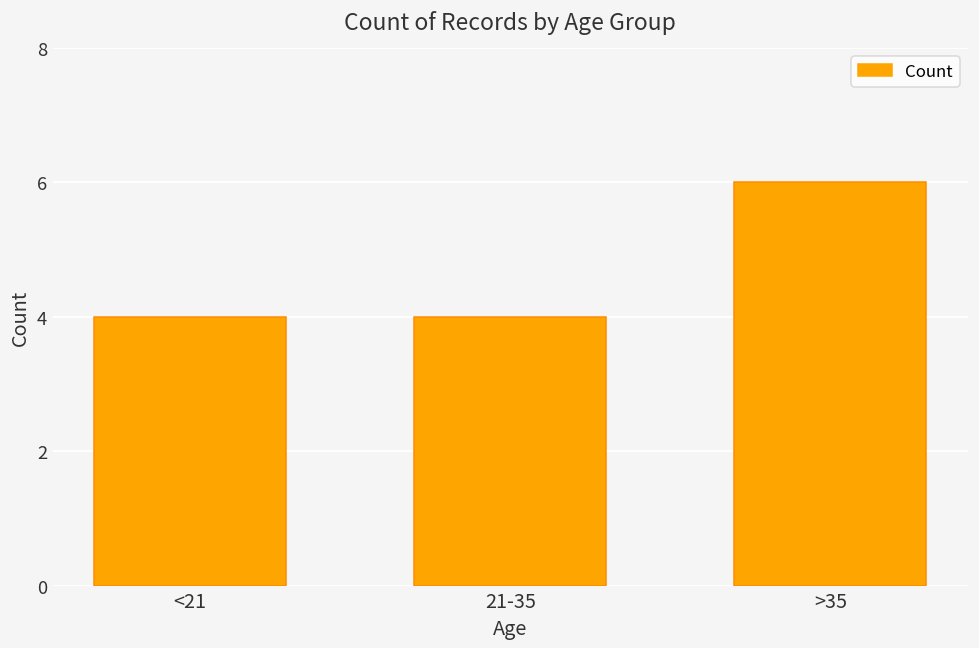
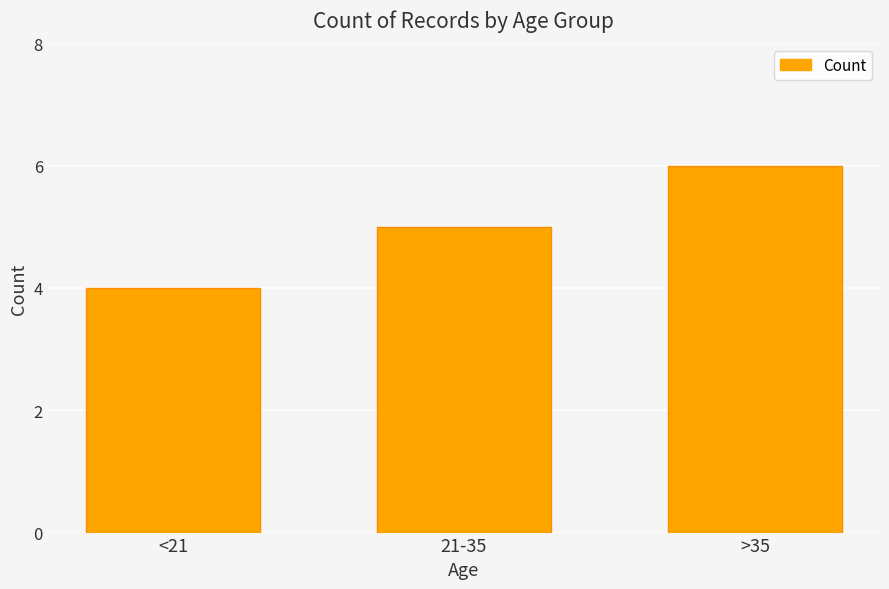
21-35: 4 -> 5
